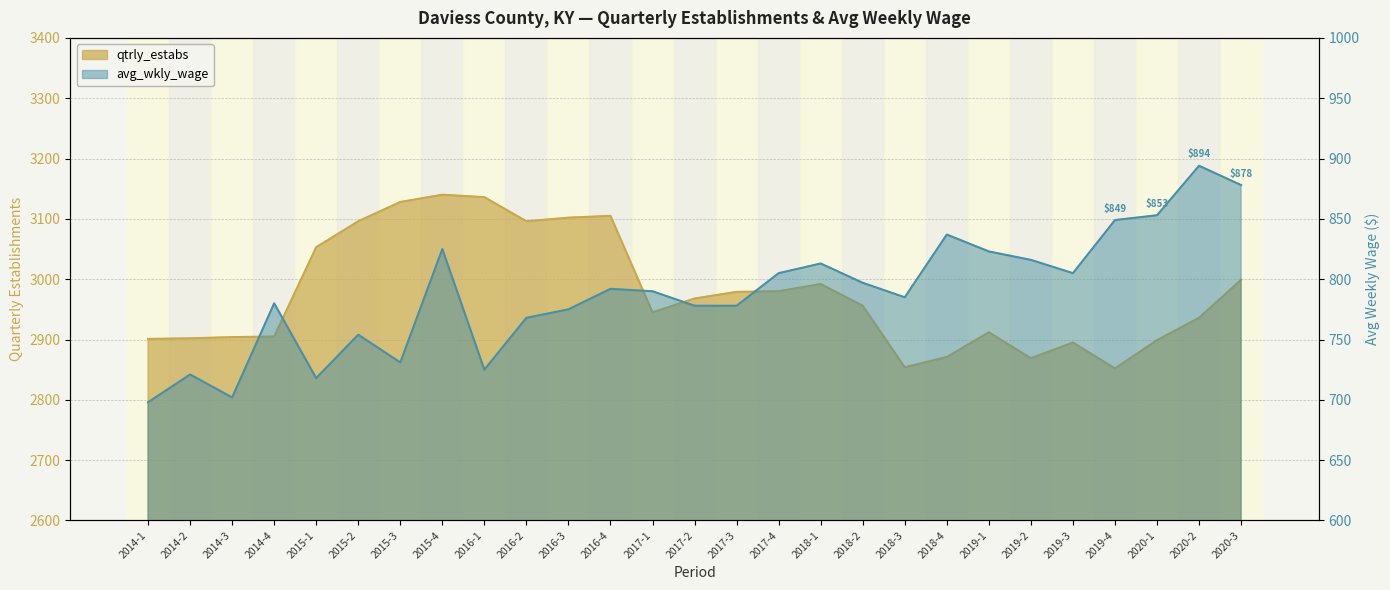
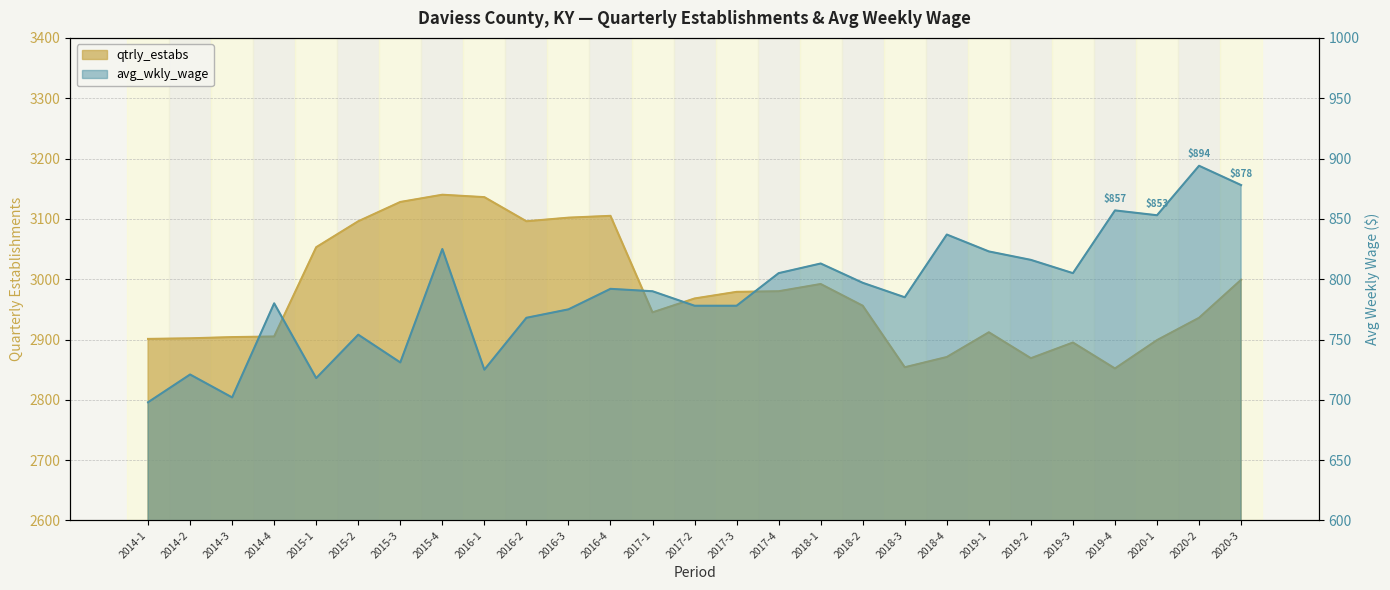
avg_wkly_wage, 2019-4: $849 -> $857
